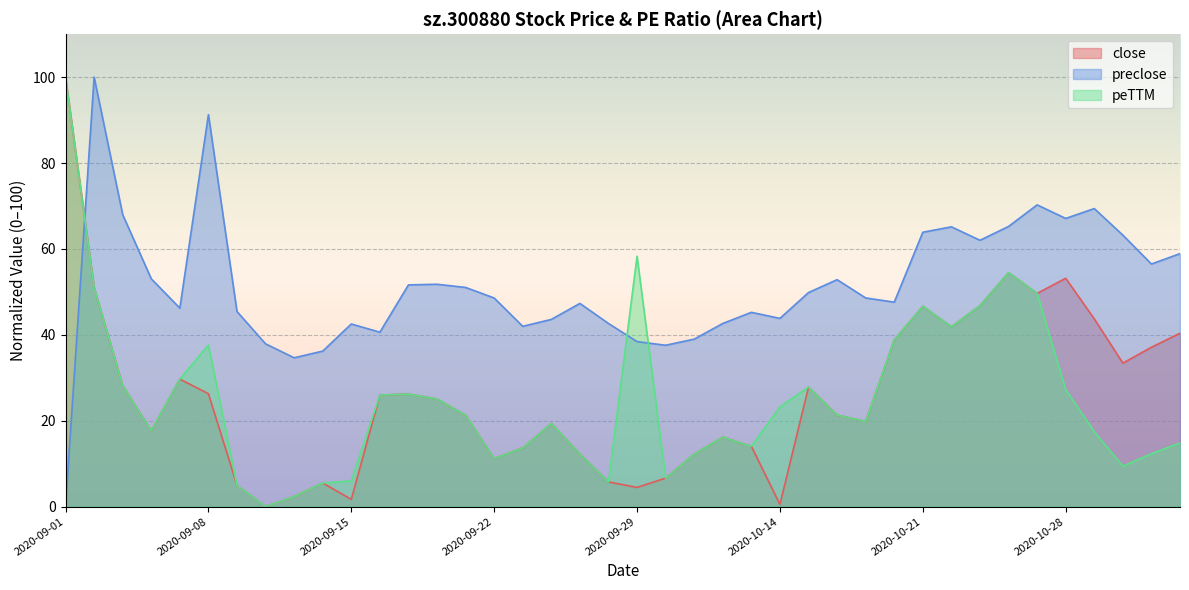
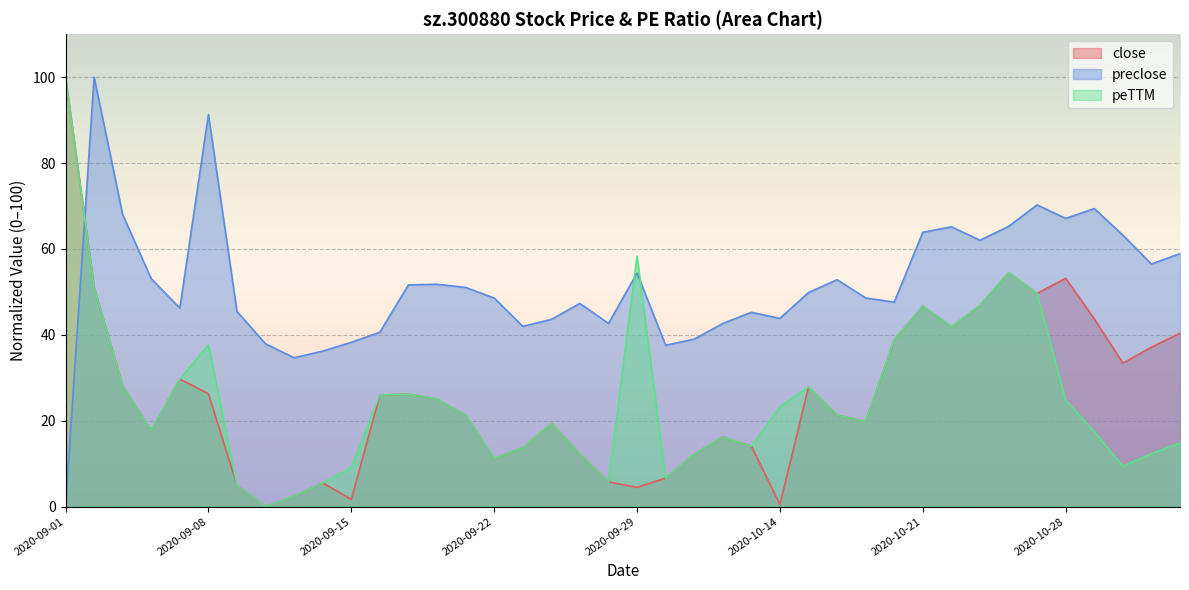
preclose, 2020-09-15: 43 -> 38
peTTM, 2020-09-15: 6 -> 9
preclose, 2020-09-29: 38 -> 54
peTTM, 2020-10-28: 27 -> 25
